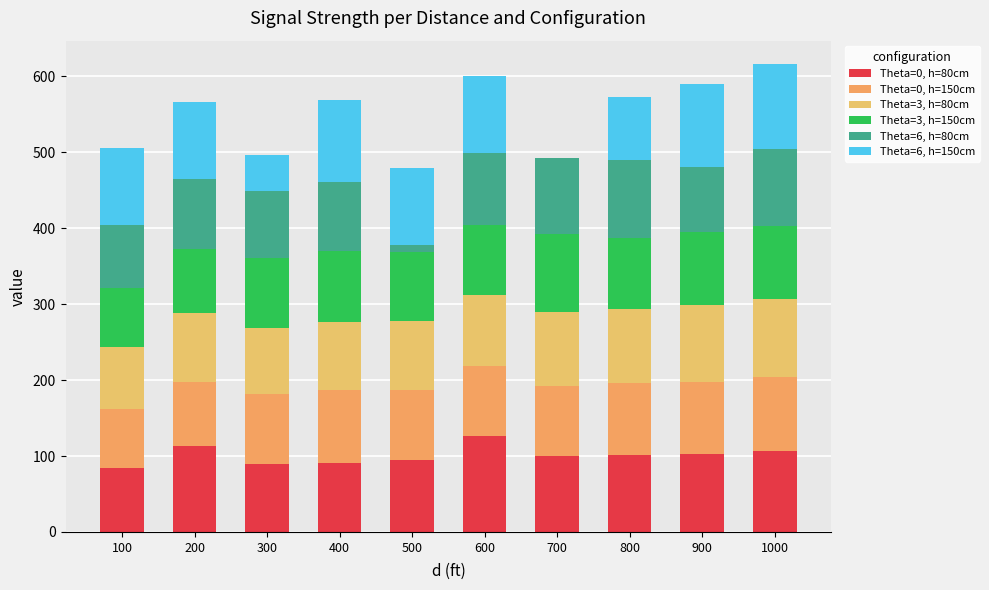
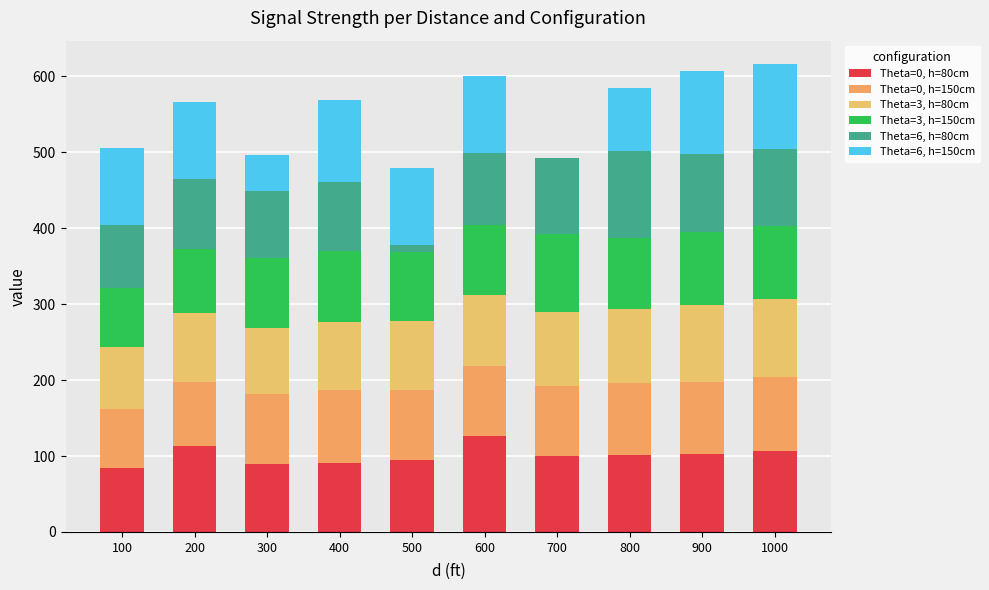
Theta=6, h=80cm, 800: 100 -> 110
Theta=6, h=80cm, 900: 90 -> 100
